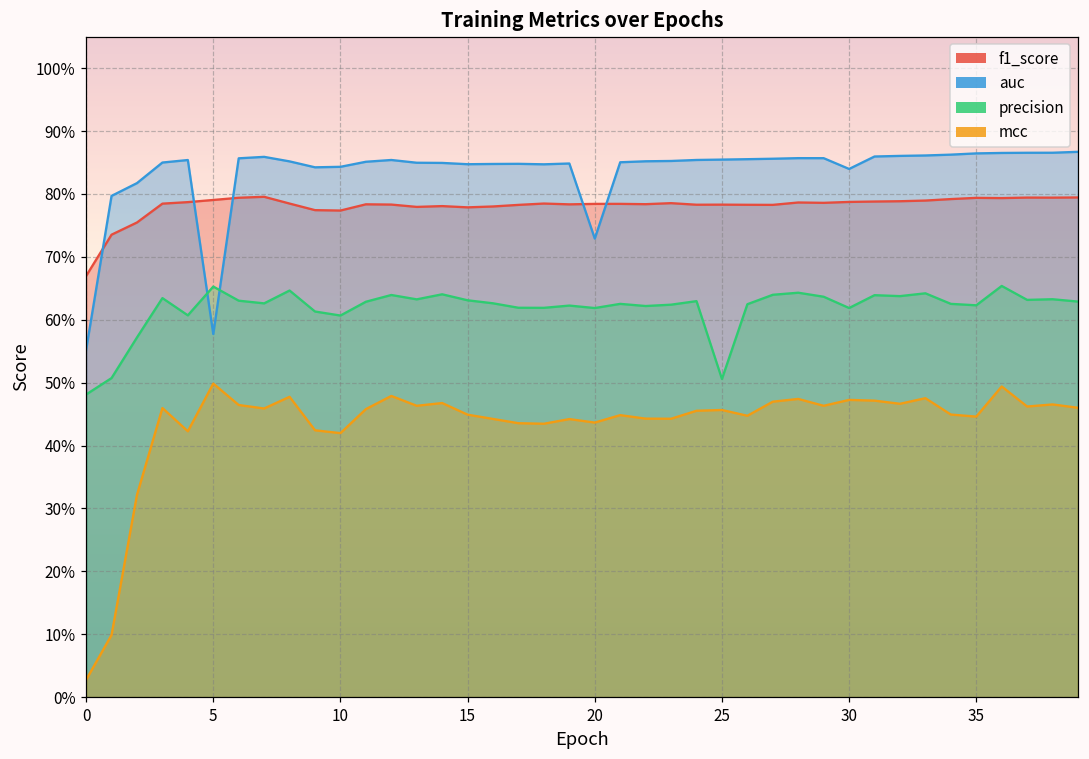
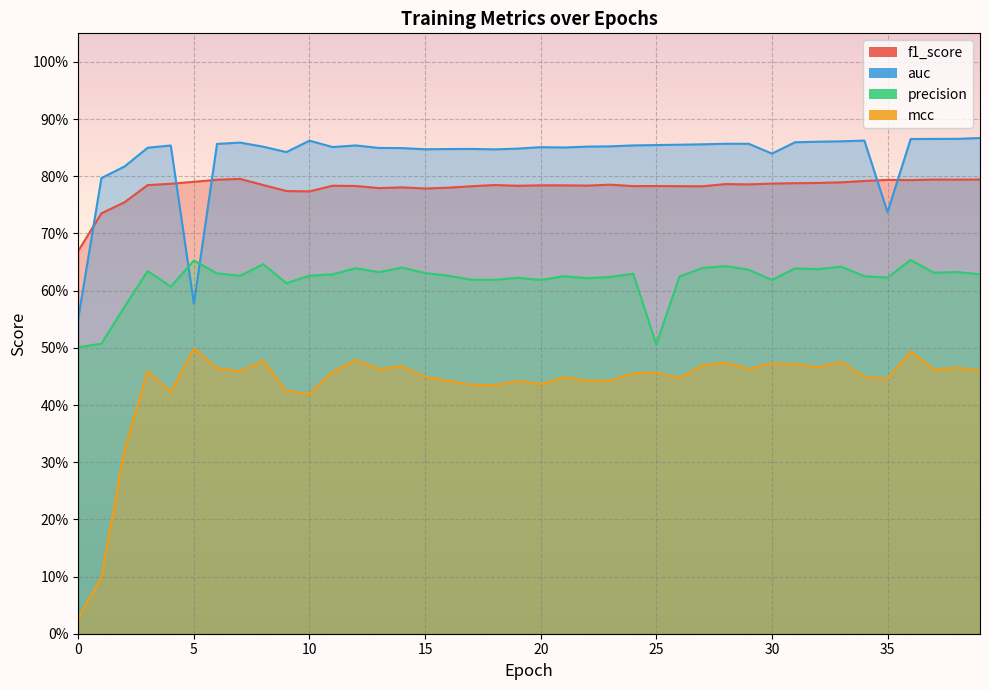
precision, 0: 48% -> 50%
auc, 10: 84% -> 86%
precision, 10: 61% -> 63%
auc, 20: 73% -> 85%
auc, 35: 86% -> 74%
